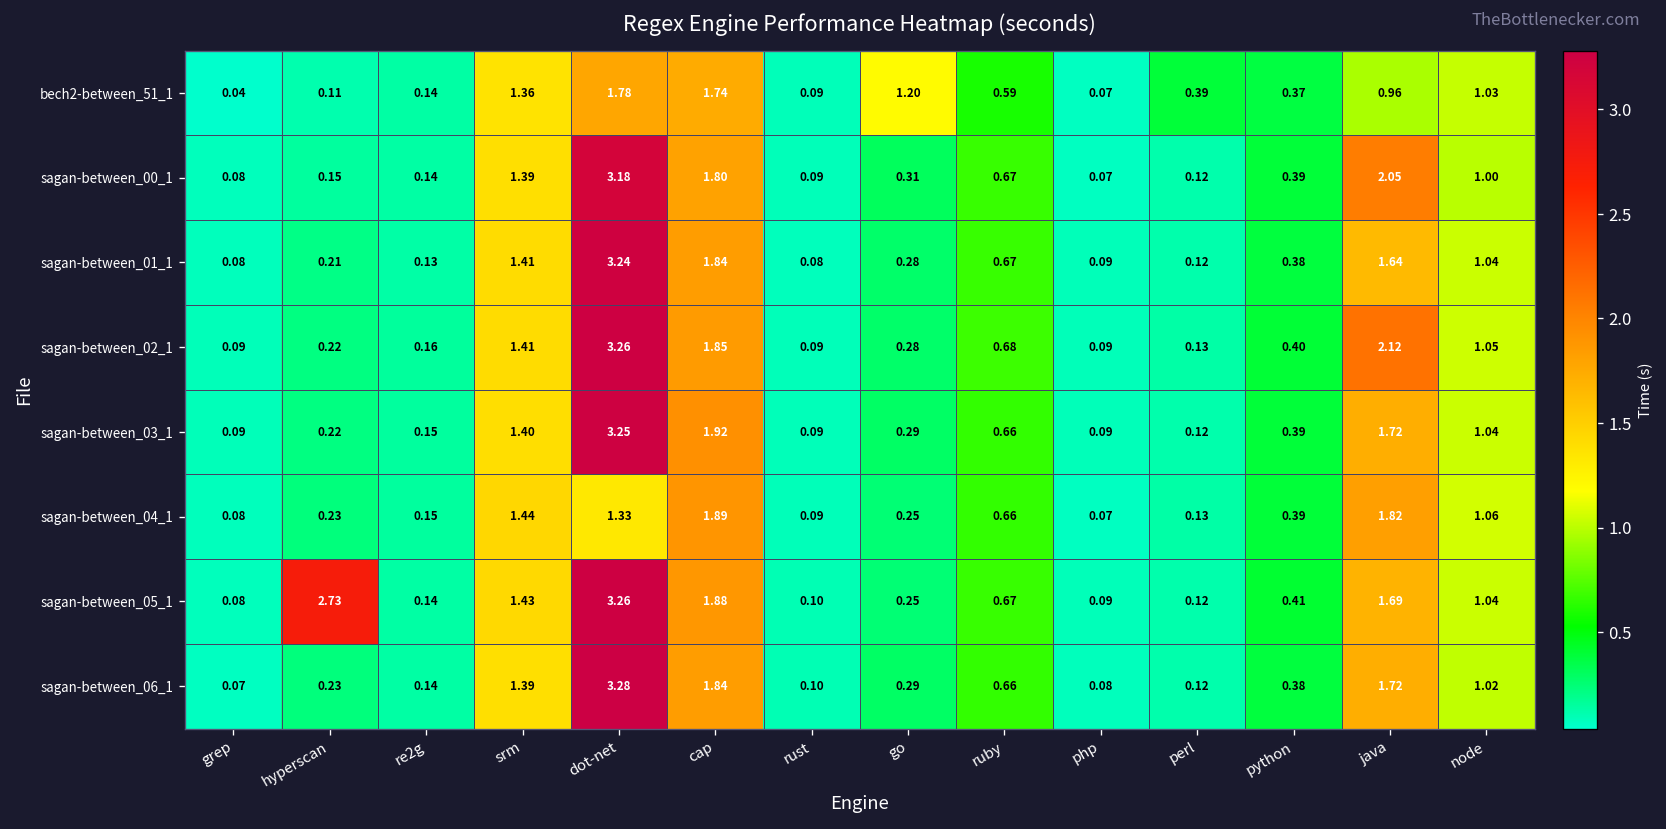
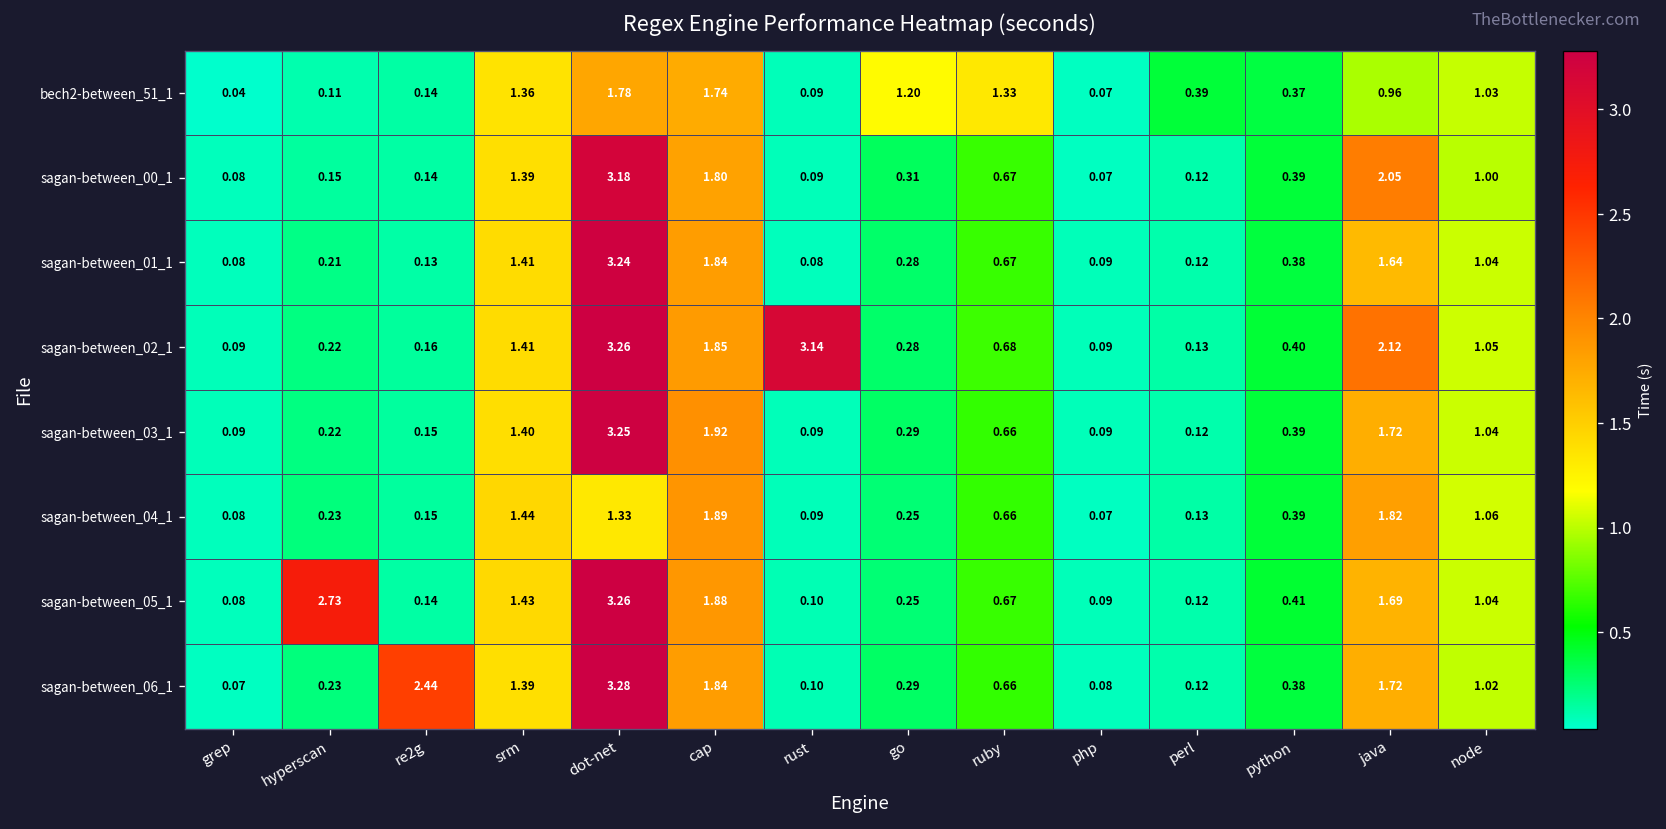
bech2-between_51_1, ruby: 0.59 -> 1.33
sagan-between_02_1, rust: 0.09 -> 3.14
sagan-between_06_1, re2g: 0.14 -> 2.44
